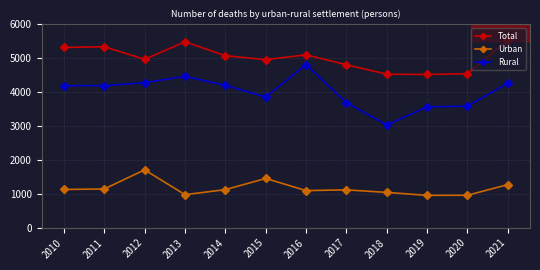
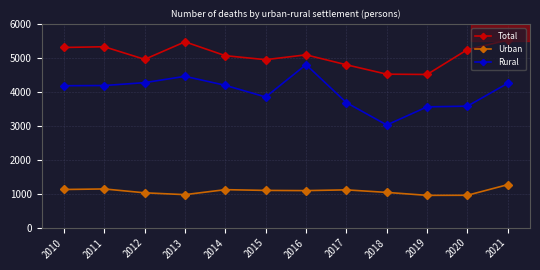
Urban, 2012: 1700 -> 1000
Urban, 2015: 1500 -> 1100
Total, 2020: 4500 -> 5300
